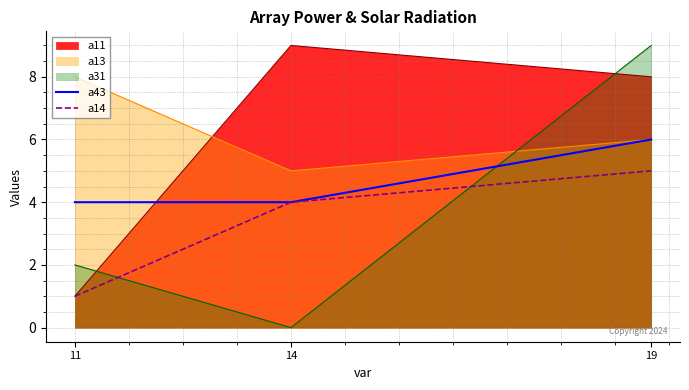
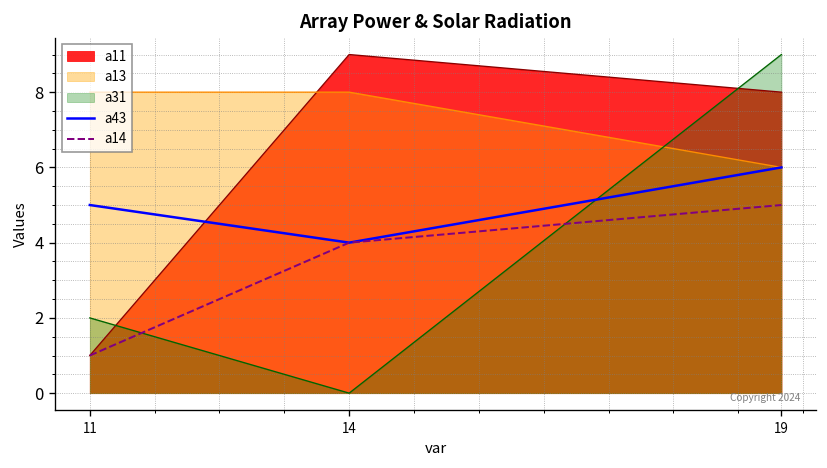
a43, 11: 4 -> 5
a13, 14: 5 -> 8
